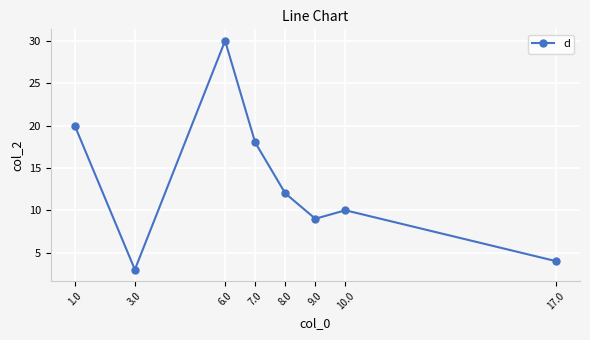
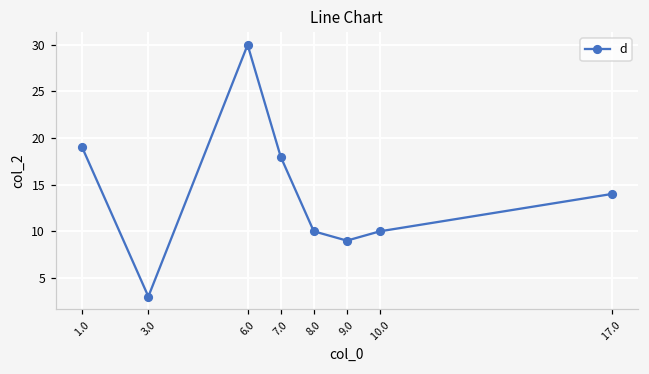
1.0: 20 -> 19
8.0: 12 -> 10
17.0: 4 -> 14
